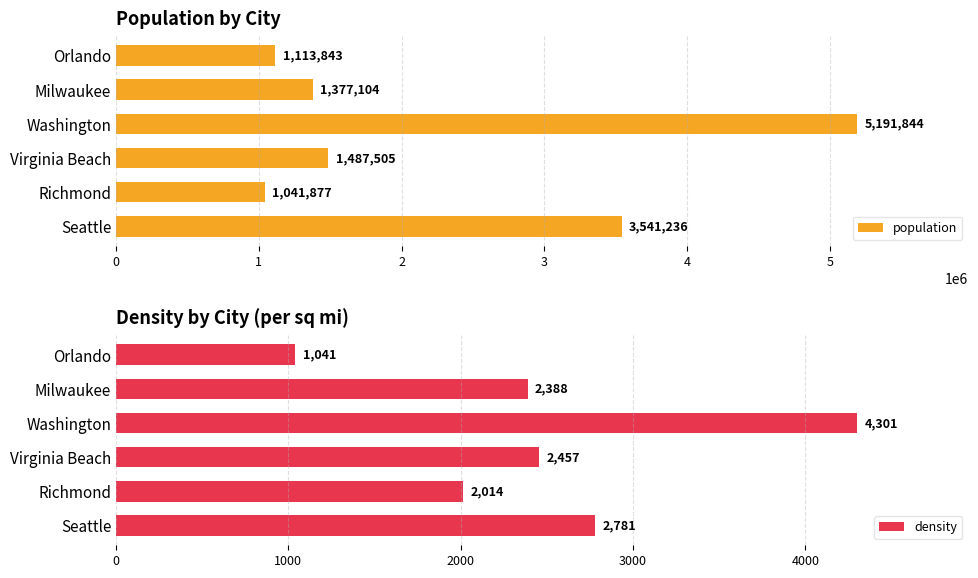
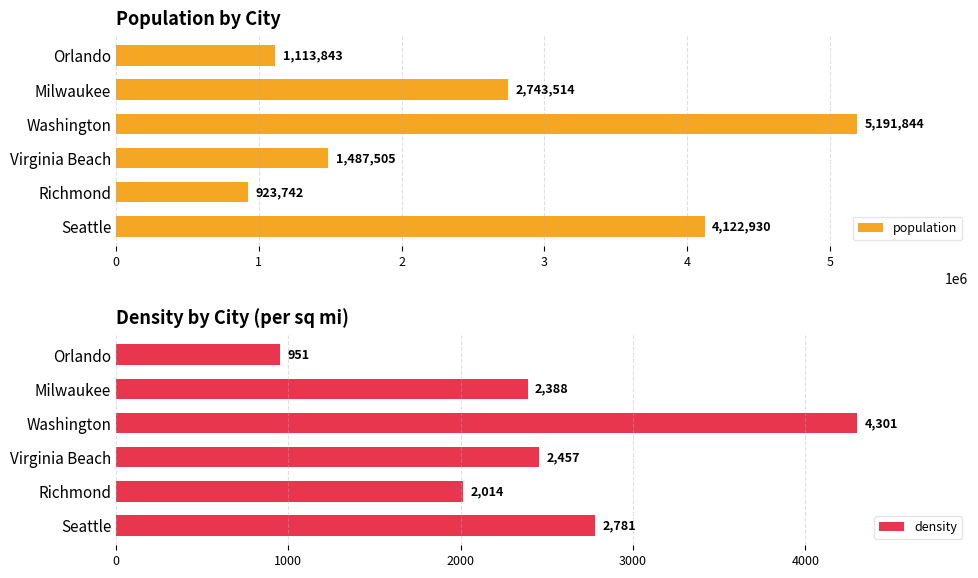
Population by City, Milwaukee: 1,377,104 -> 2,743,514
Population by City, Richmond: 1,041,877 -> 923,742
Population by City, Seattle: 3,541,236 -> 4,122,930
Density by City (per sq mi), Orlando: 1,041 -> 951
